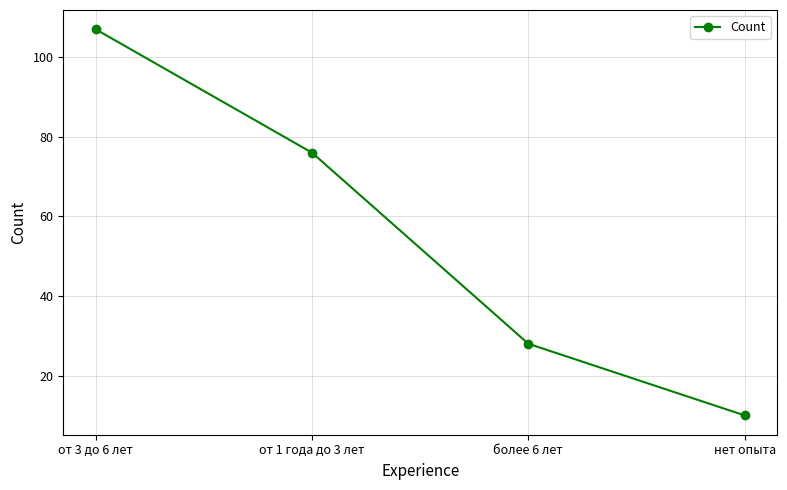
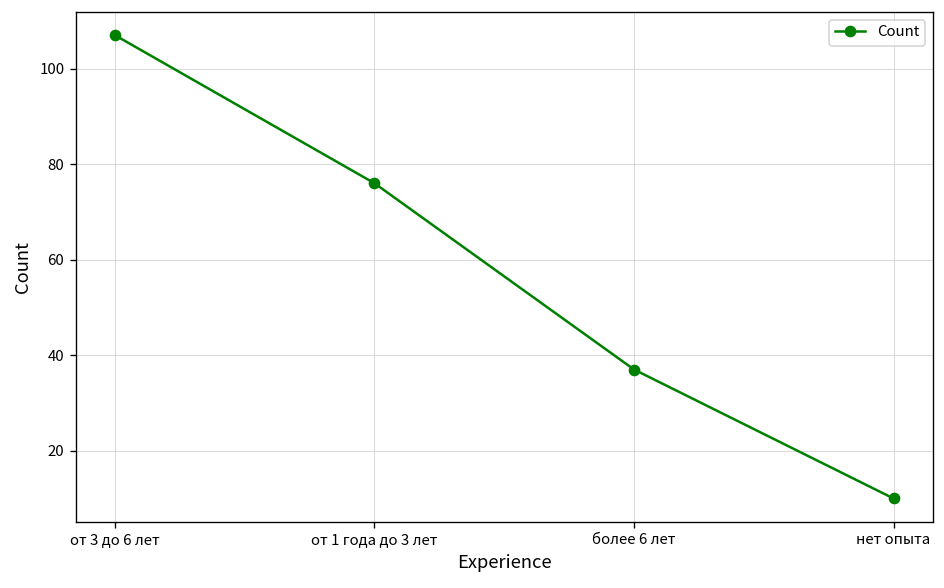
более 6 лет: 28 -> 37
